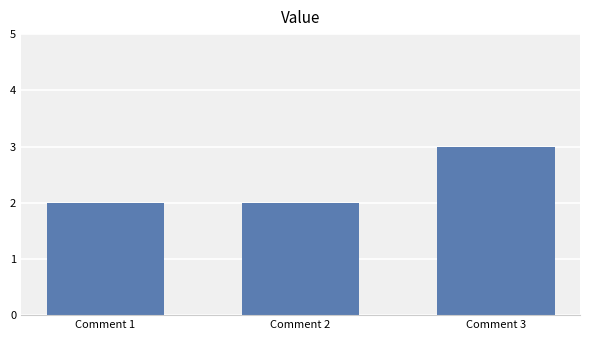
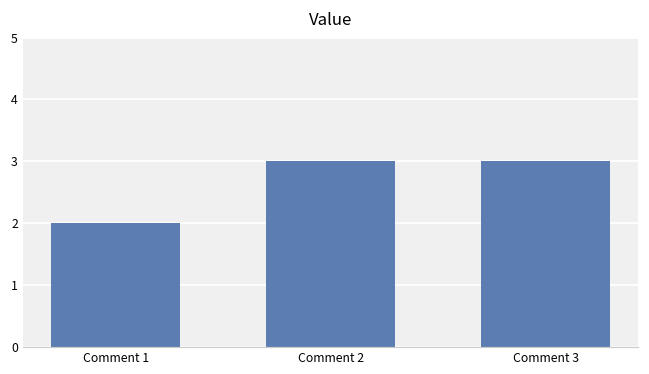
Comment 2: 2 -> 3
